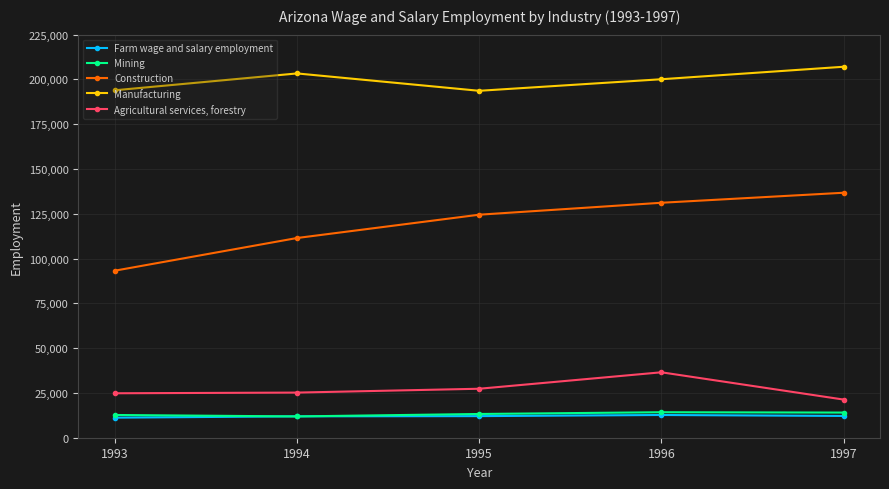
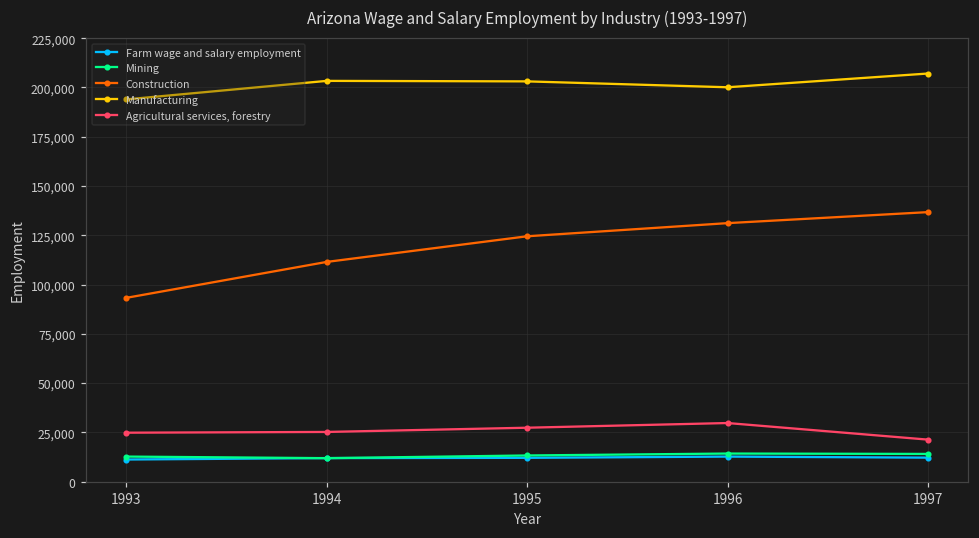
Manufacturing, 1995: 194,000 -> 203,000
Agricultural services, forestry, 1996: 37,000 -> 30,000
